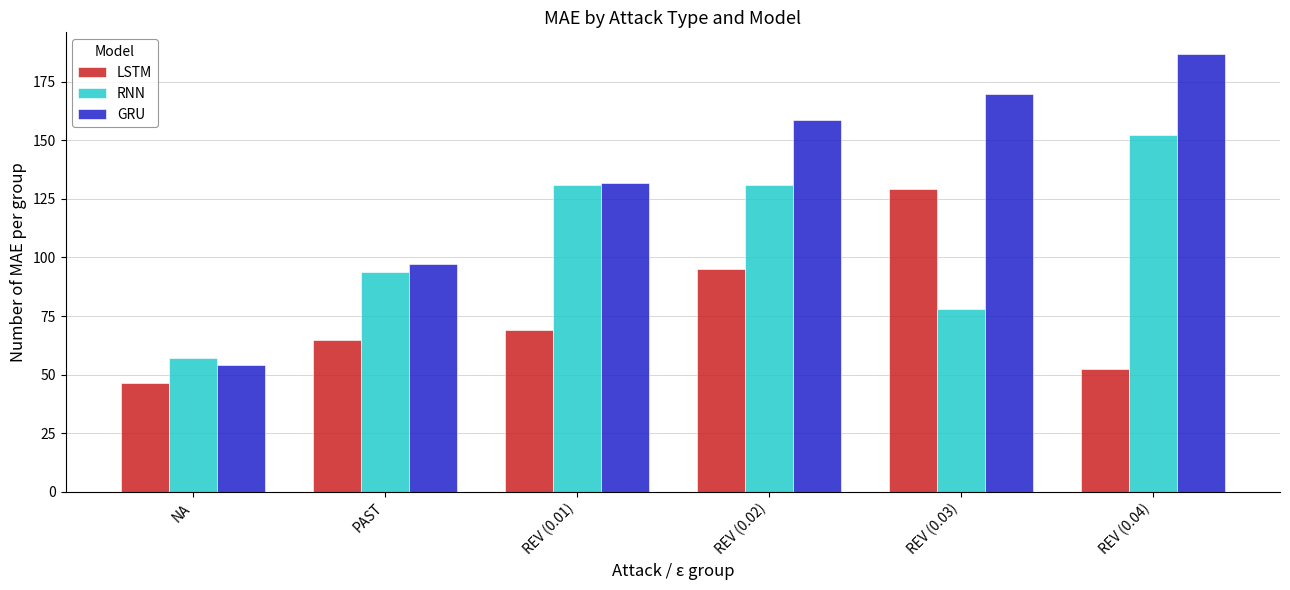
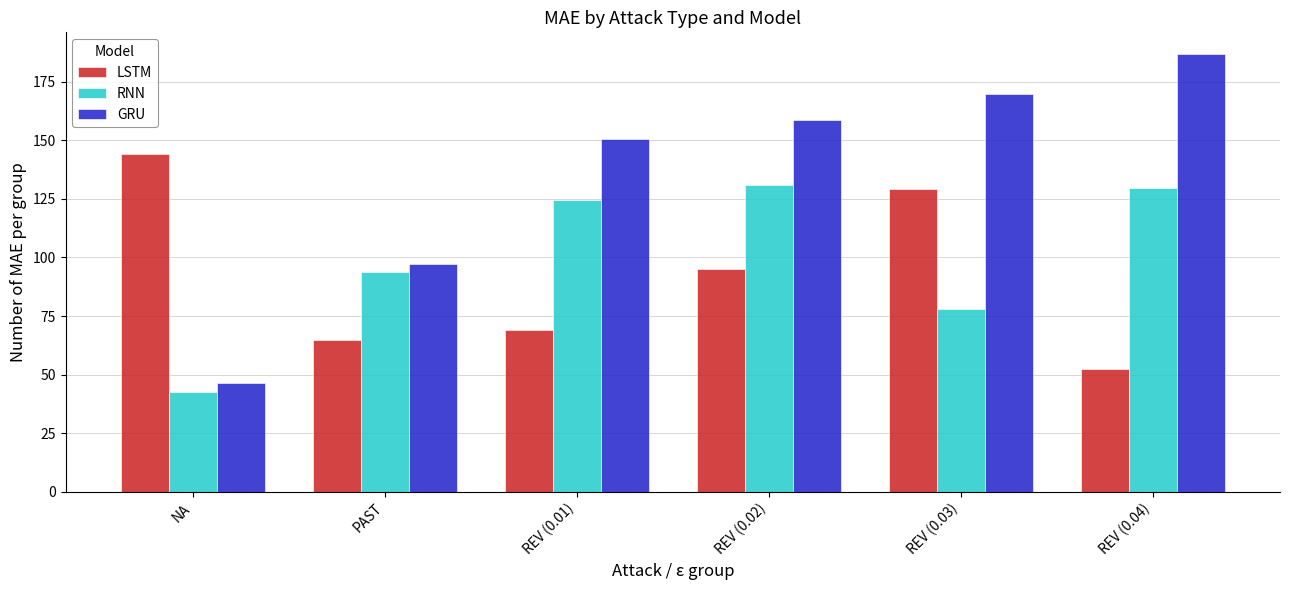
LSTM, NA: 46 -> 144
RNN, NA: 57 -> 43
GRU, NA: 54 -> 46
RNN, REV (0.01): 131 -> 124
GRU, REV (0.01): 132 -> 151
RNN, REV (0.04): 152 -> 130
